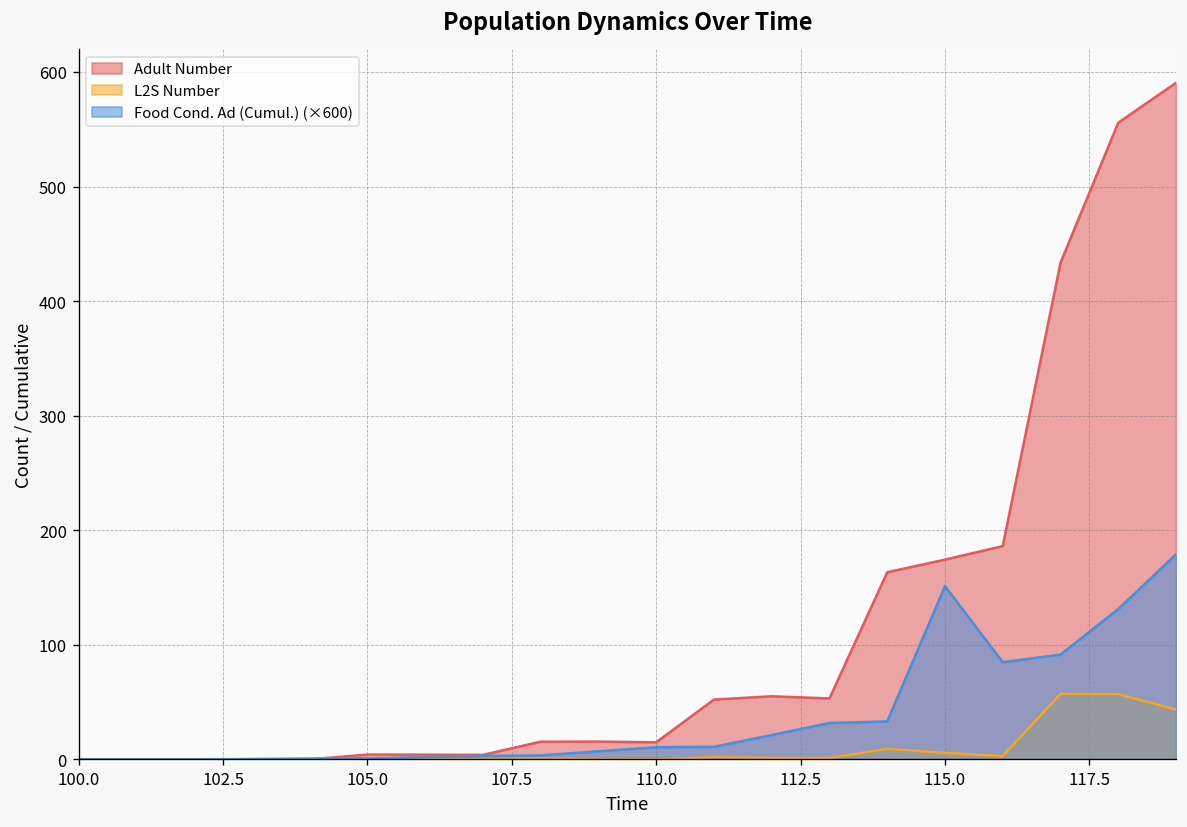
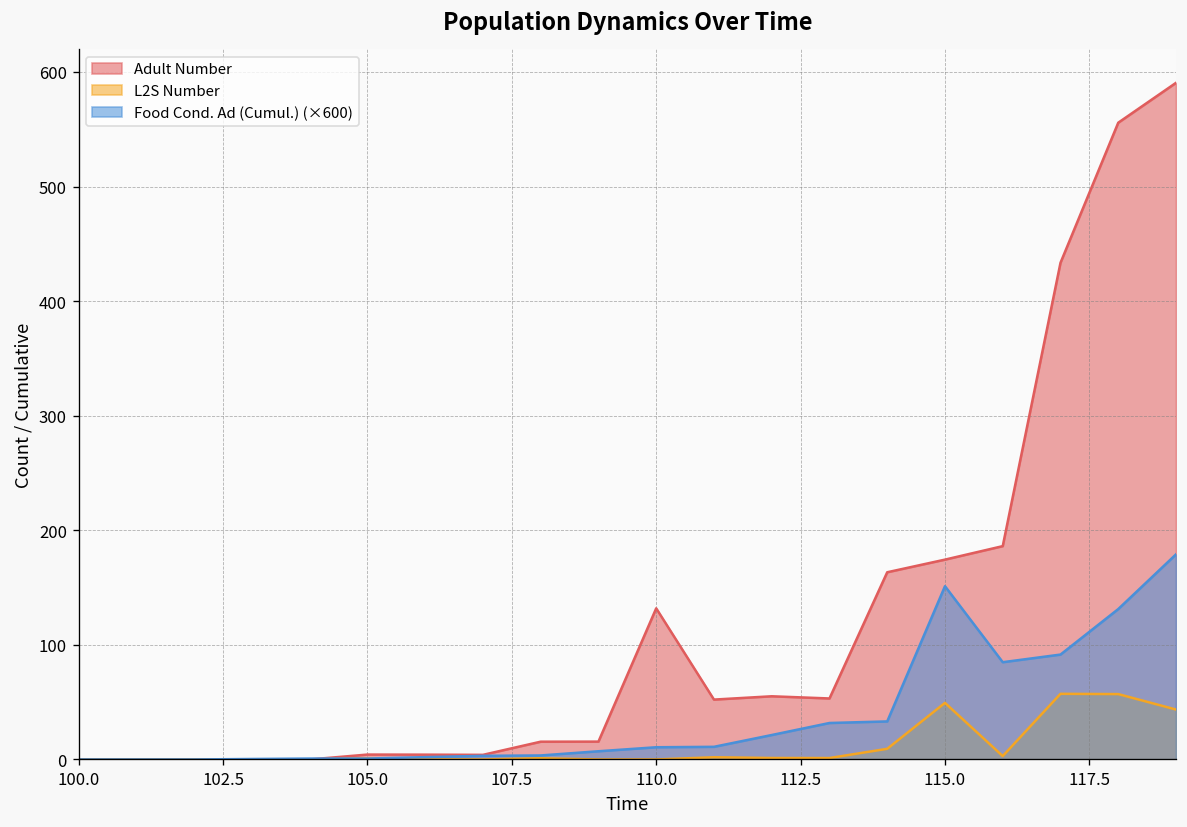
Adult Number, 110.0: 20 -> 130
L2S Number, 115.0: 10 -> 50
